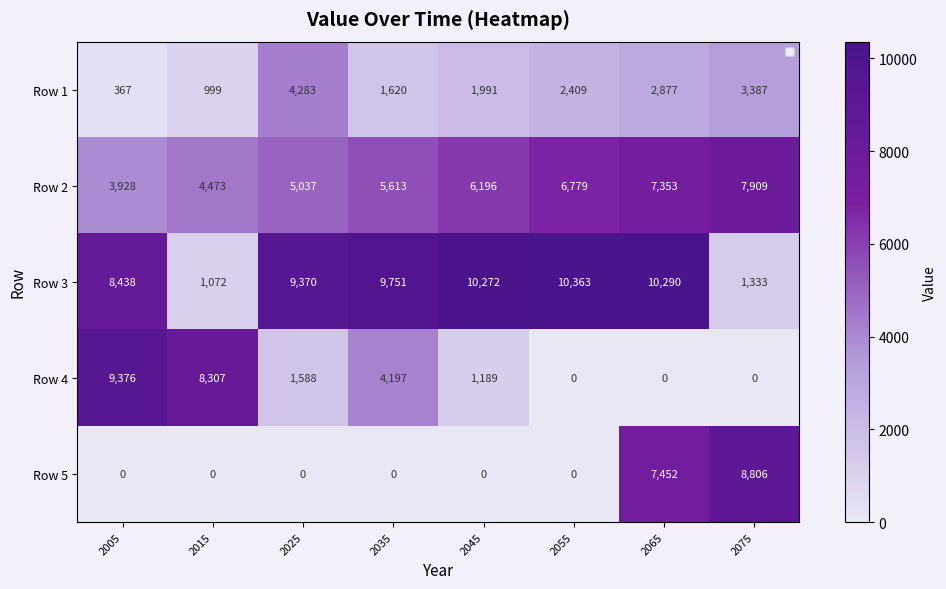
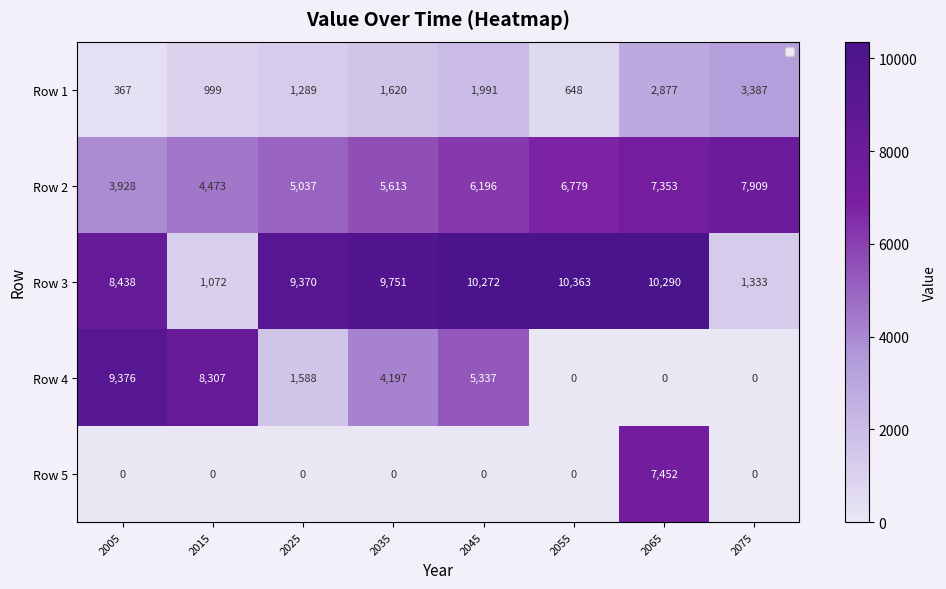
Row 1, 2025: 4,283 -> 1,289
Row 1, 2055: 2,409 -> 648
Row 4, 2045: 1,189 -> 5,337
Row 5, 2075: 8,806 -> 0
